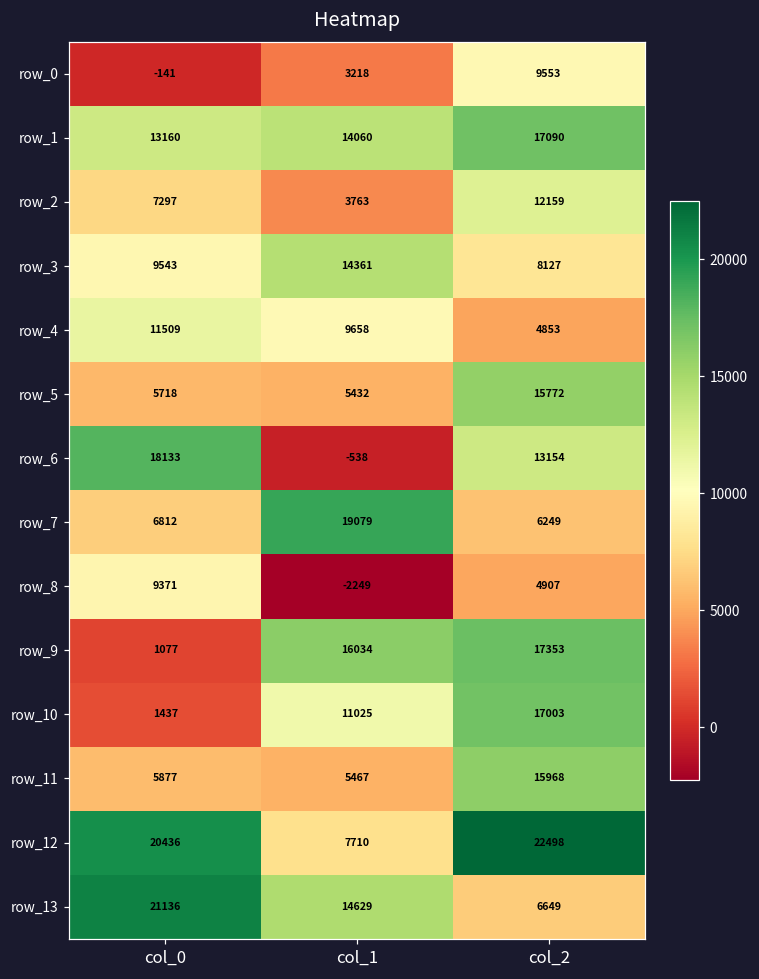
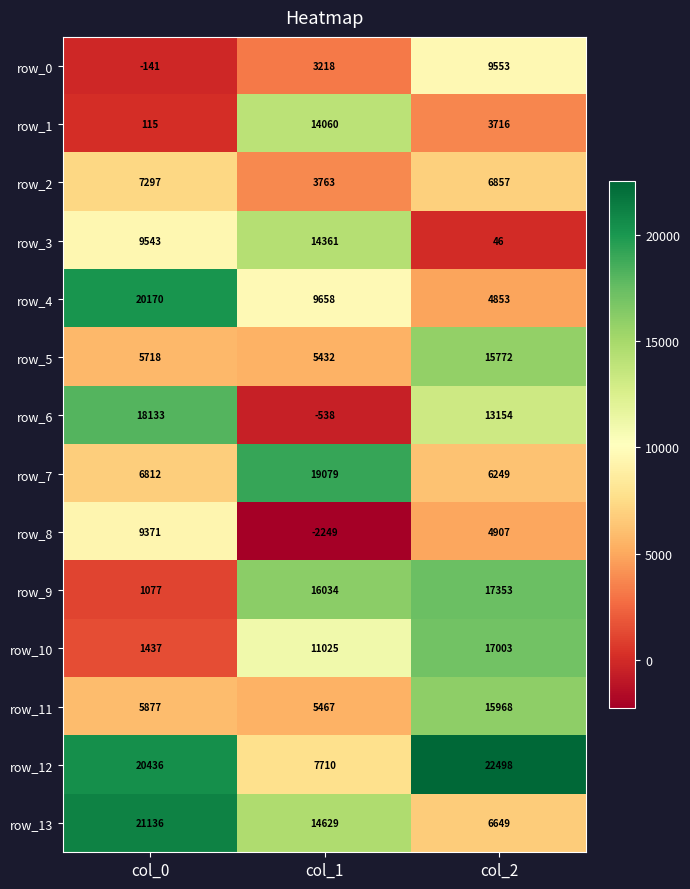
row_1, col_0: 13160 -> 115
row_1, col_2: 17090 -> 3716
row_2, col_2: 12159 -> 6857
row_3, col_2: 8127 -> 46
row_4, col_0: 11509 -> 20170
